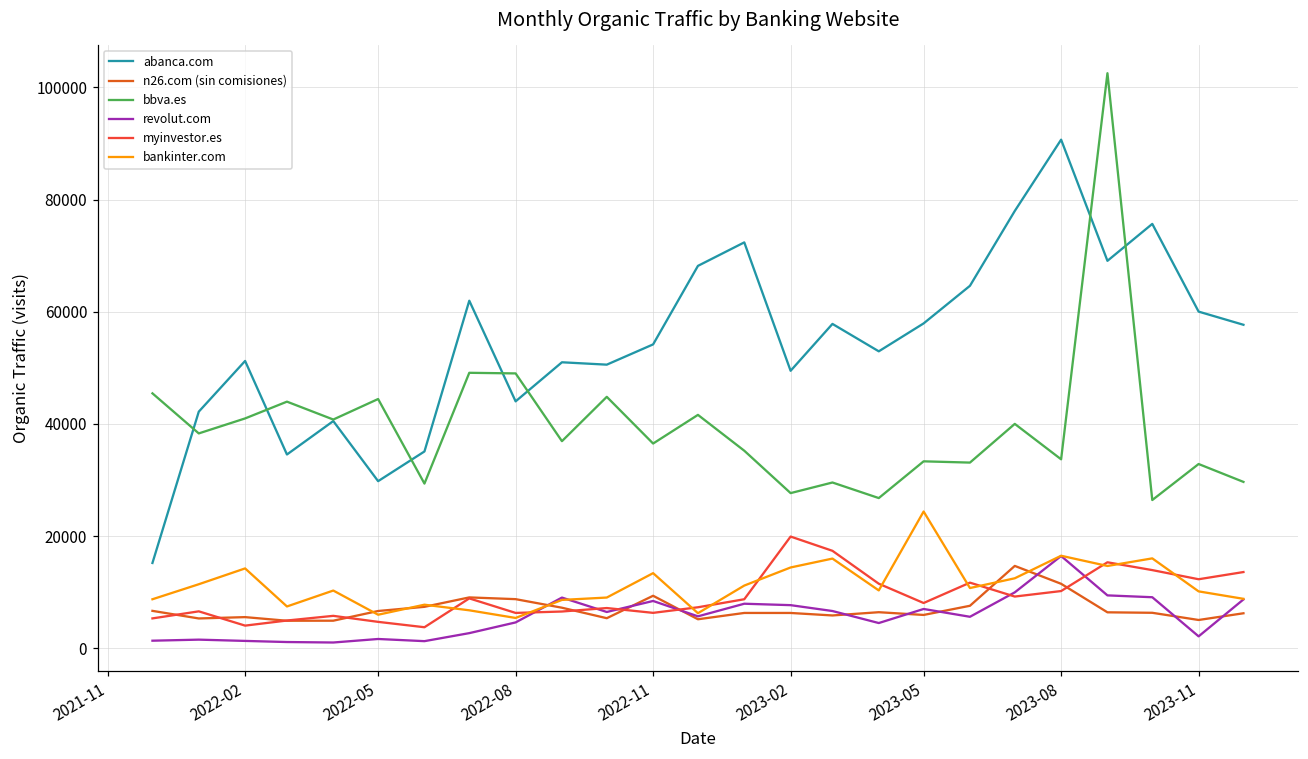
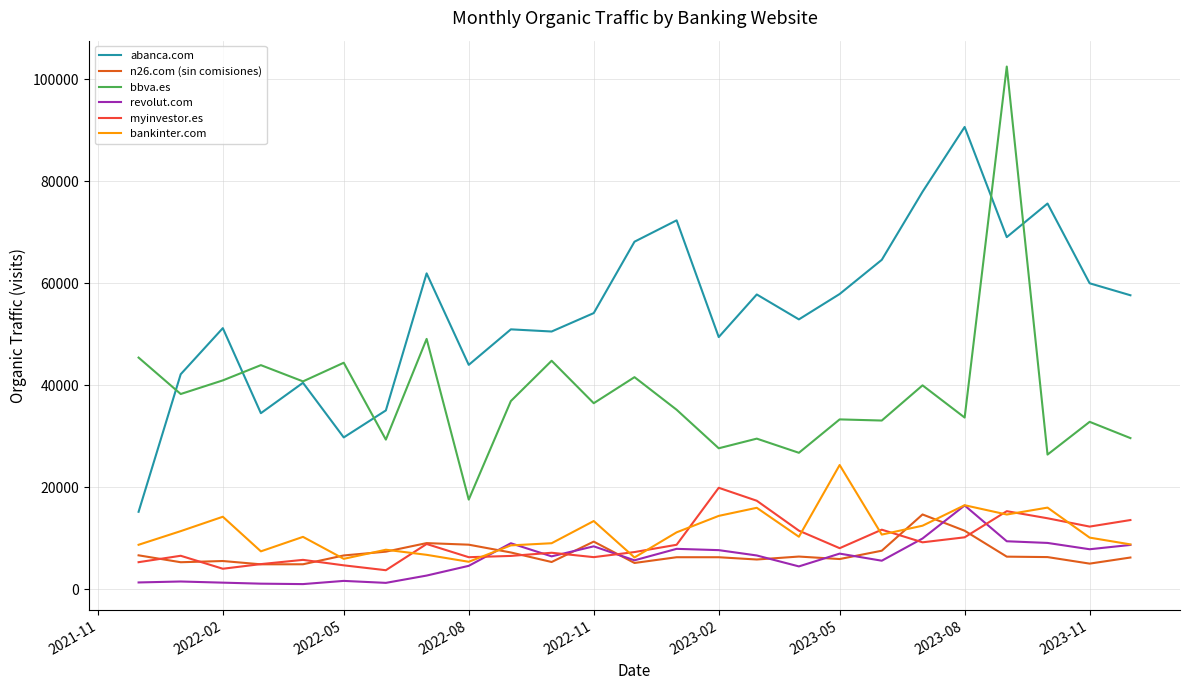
bbva.es, 2022-08: 49000 -> 18000
revolut.com, 2023-11: 2000 -> 8000
